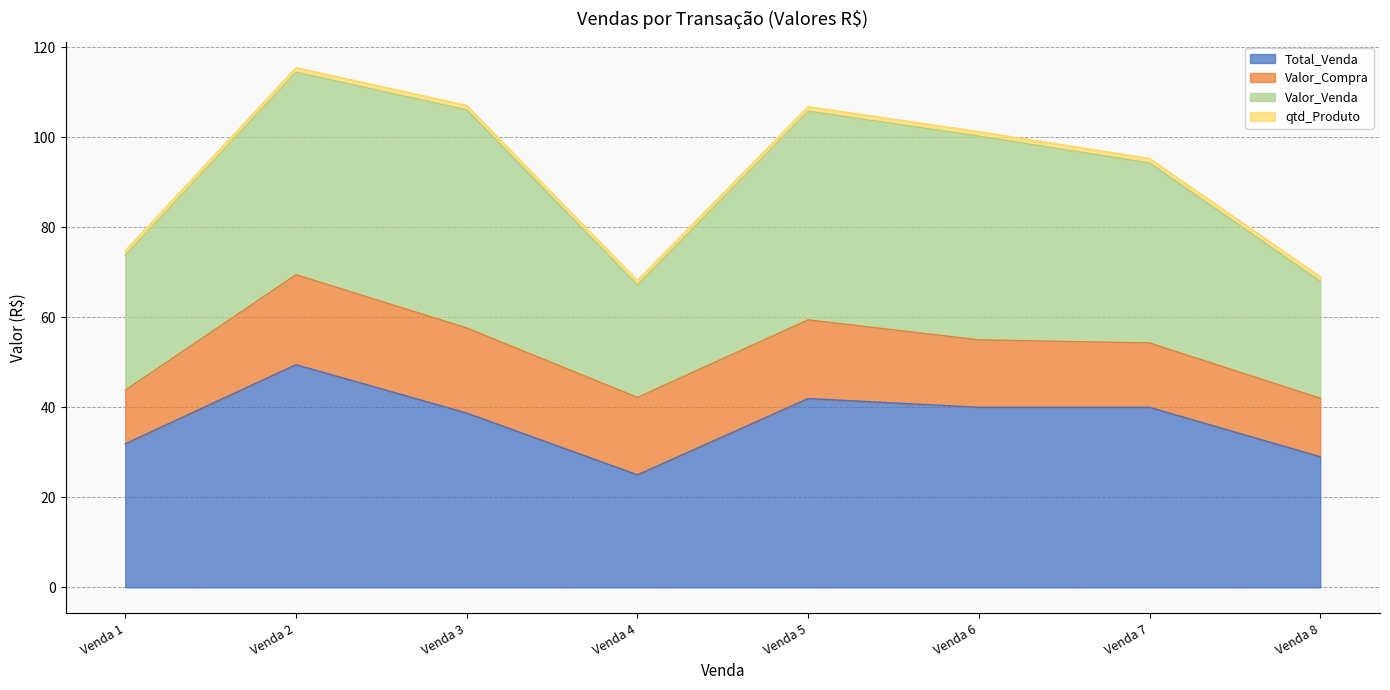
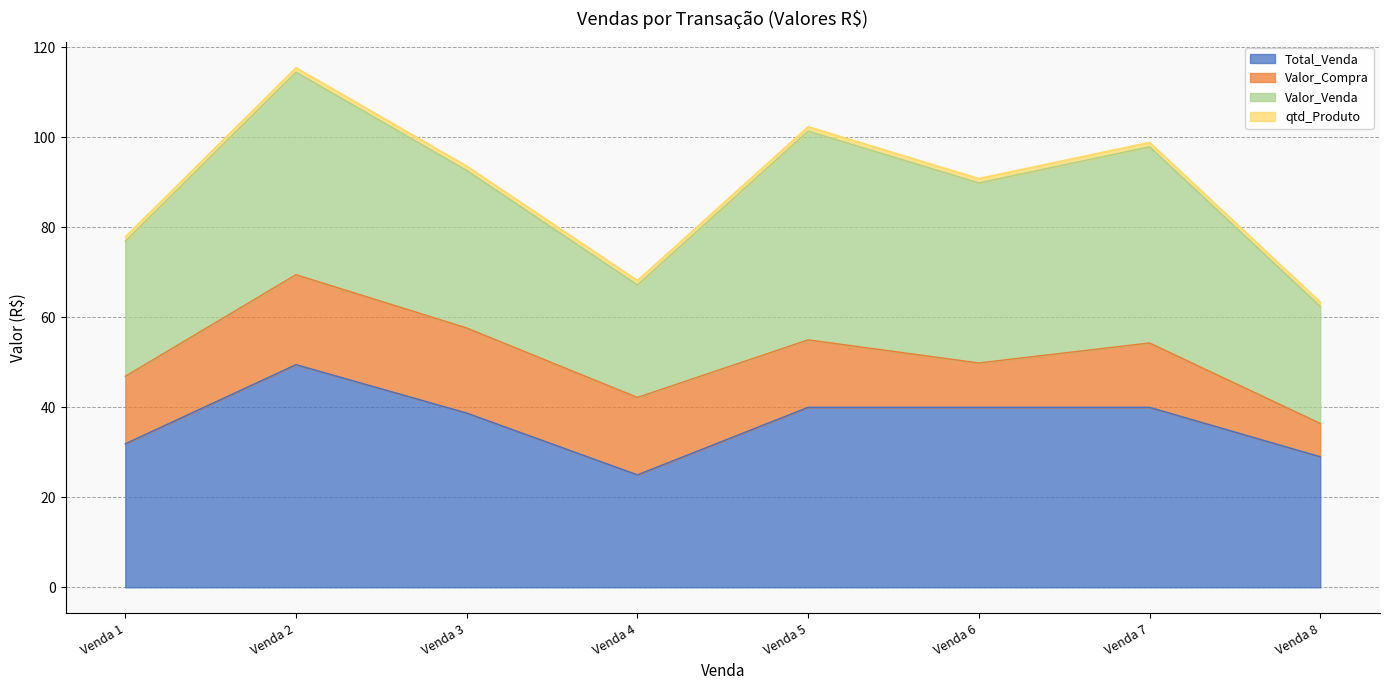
Valor_Compra, Venda 1: 12 -> 15
Valor_Venda, Venda 3: 48 -> 35
Total_Venda, Venda 5: 42 -> 40
Valor_Compra, Venda 5: 17 -> 15
Valor_Compra, Venda 6: 15 -> 10
Valor_Venda, Venda 6: 45 -> 40
Valor_Venda, Venda 7: 40 -> 44
Valor_Compra, Venda 8: 13 -> 7
